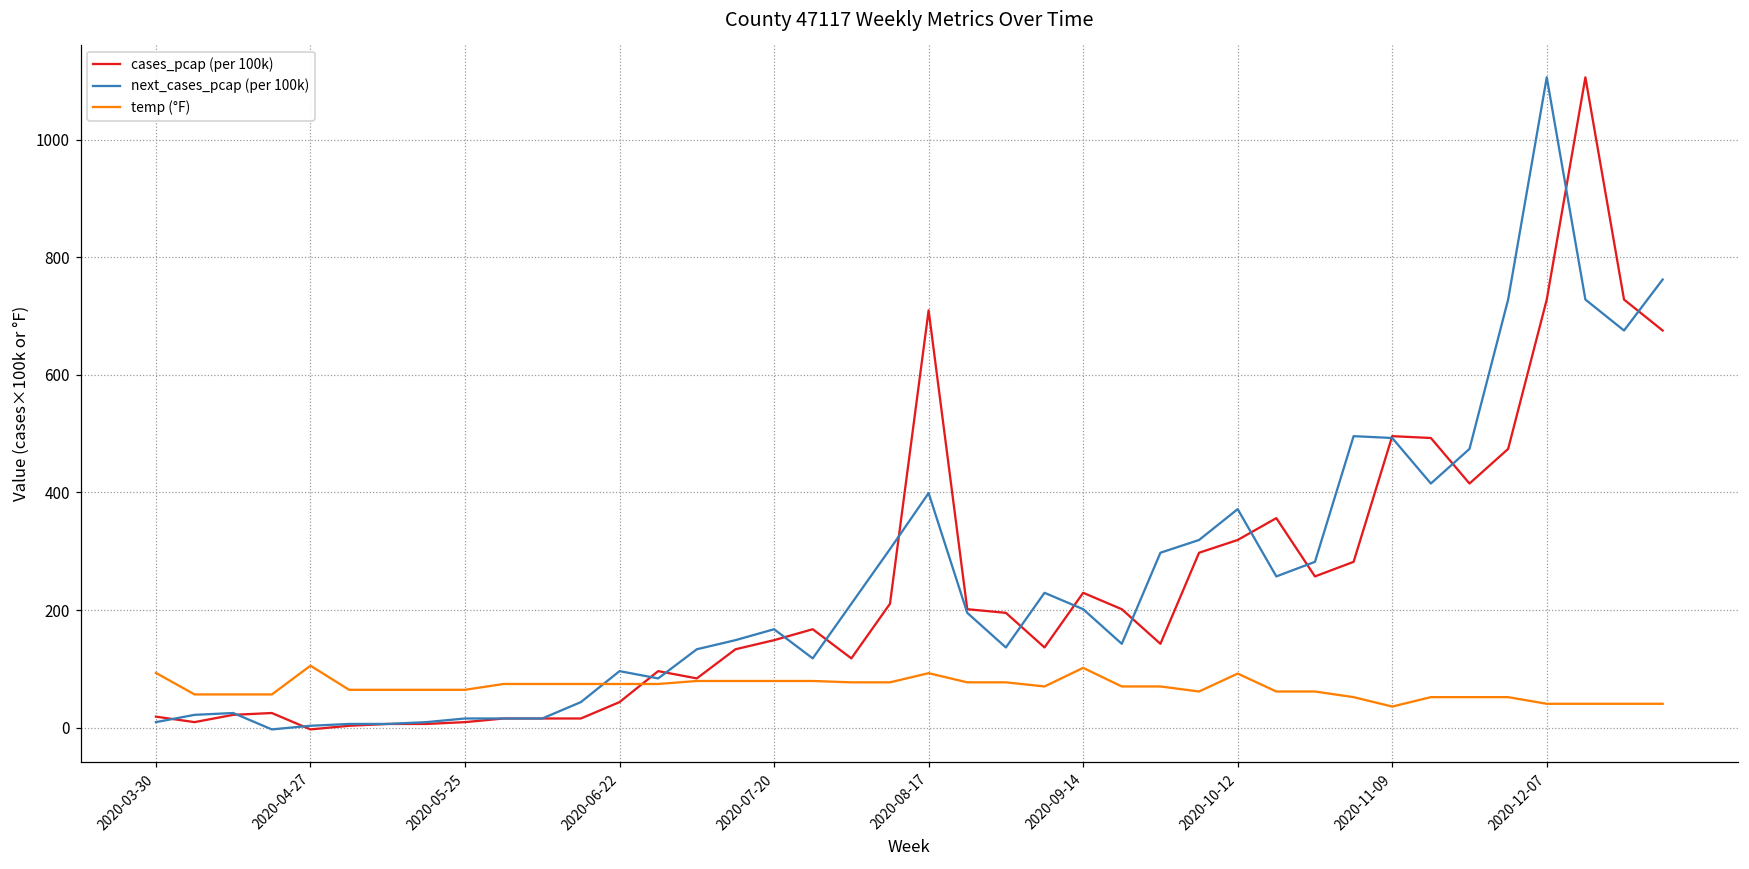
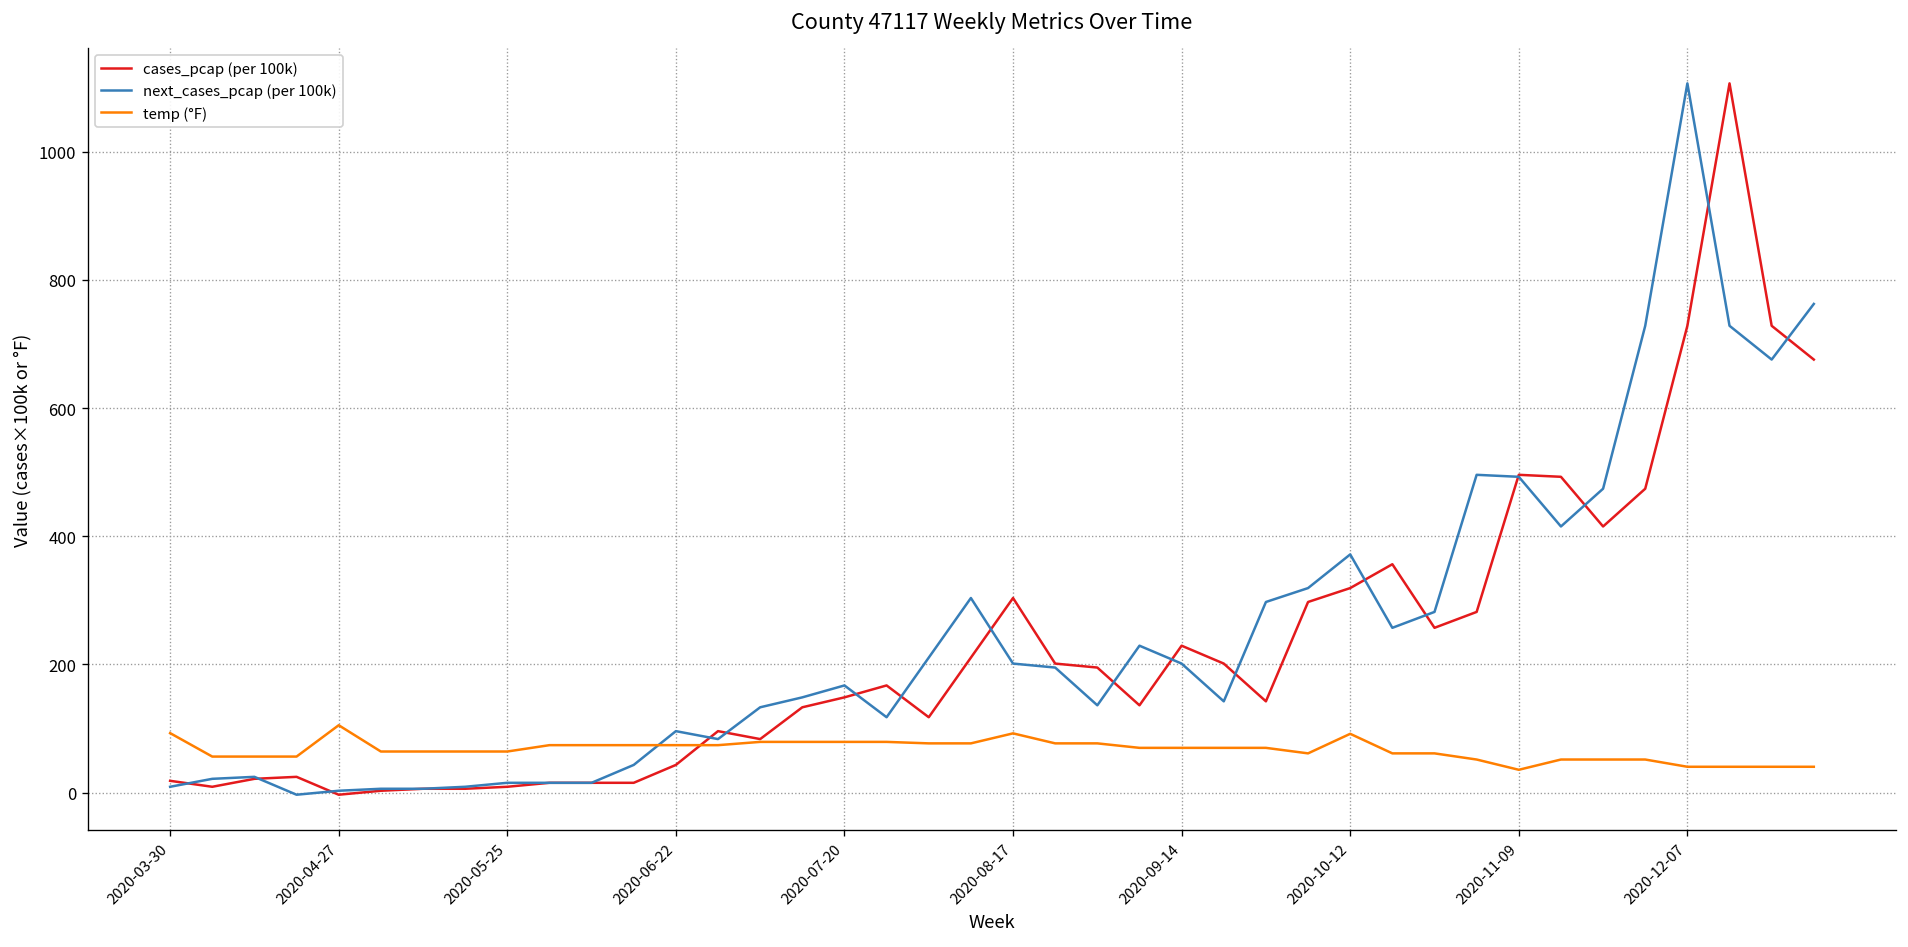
cases_pcap (per 100k), 2020-08-17: 710 -> 300
next_cases_pcap (per 100k), 2020-08-17: 400 -> 200
temp (°F), 2020-09-14: 100 -> 70
